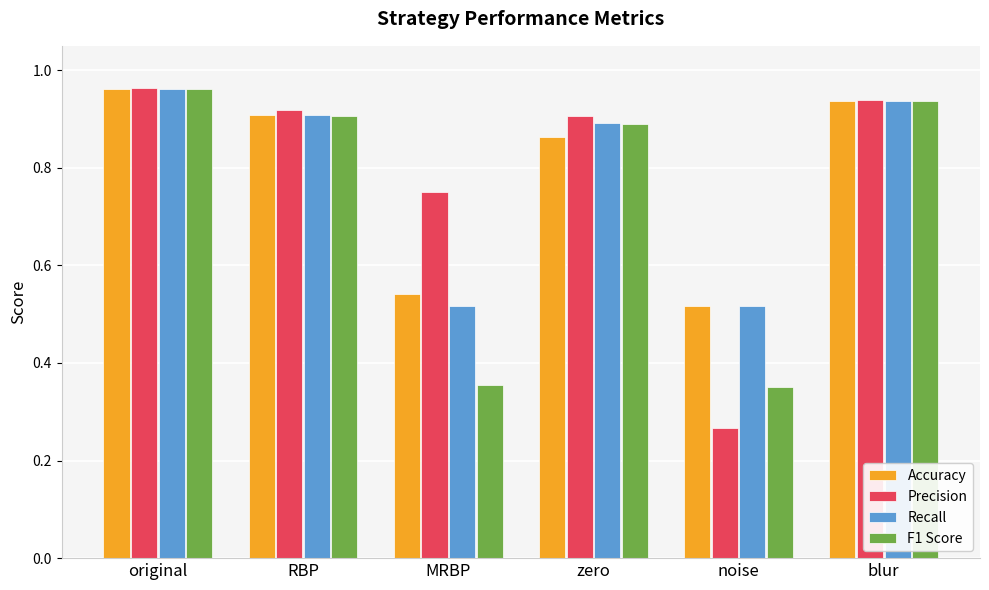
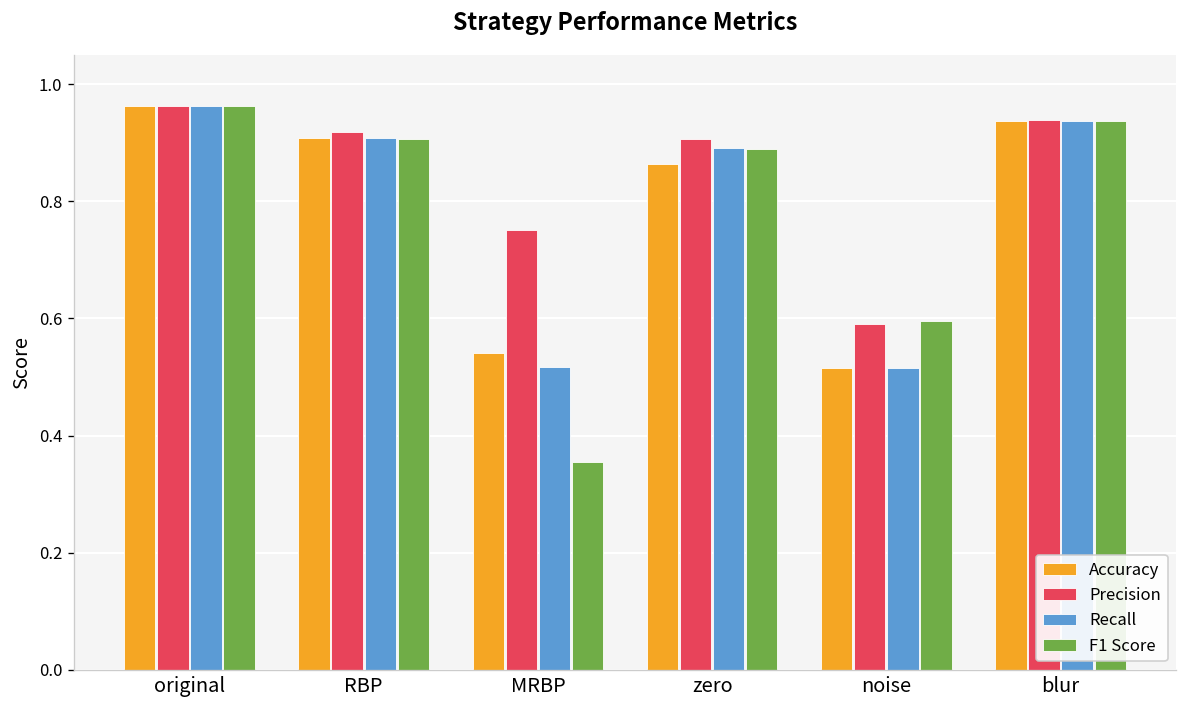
Precision, noise: 0.27 -> 0.59
F1 Score, noise: 0.35 -> 0.60
